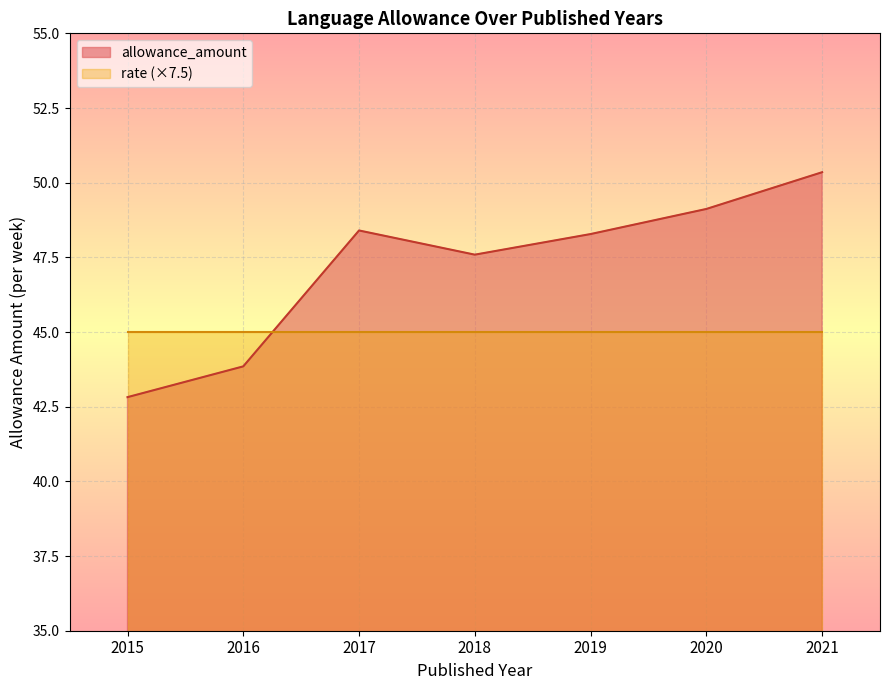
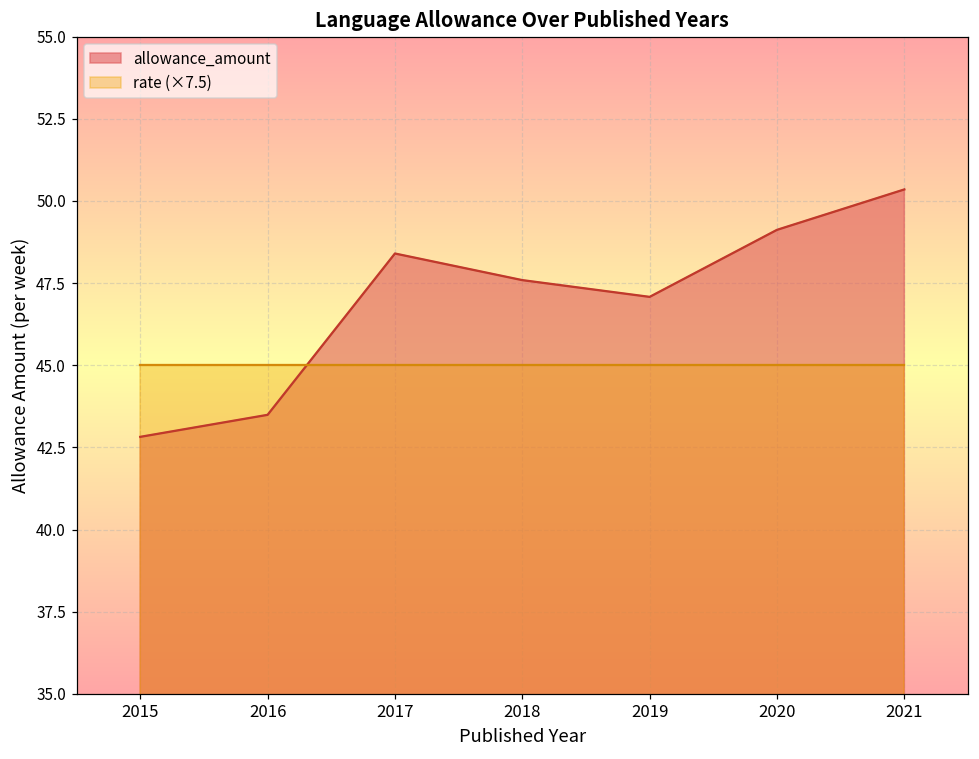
allowance_amount, 2016: 43.9 -> 43.5
allowance_amount, 2019: 48.3 -> 47.1
